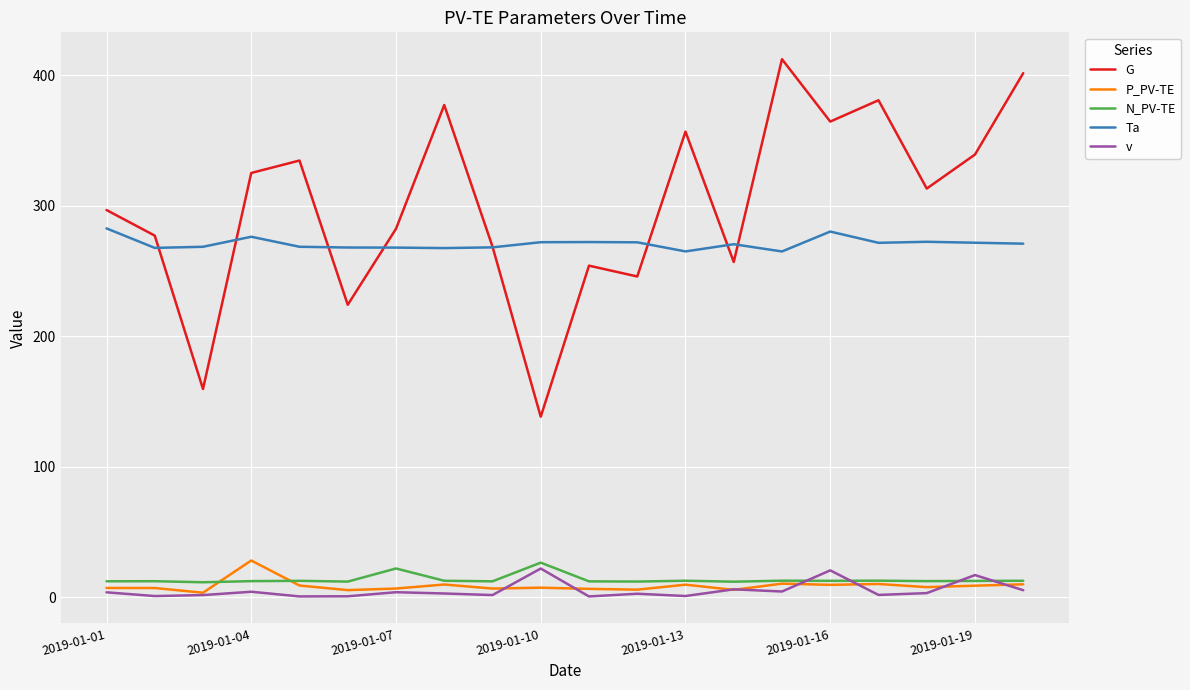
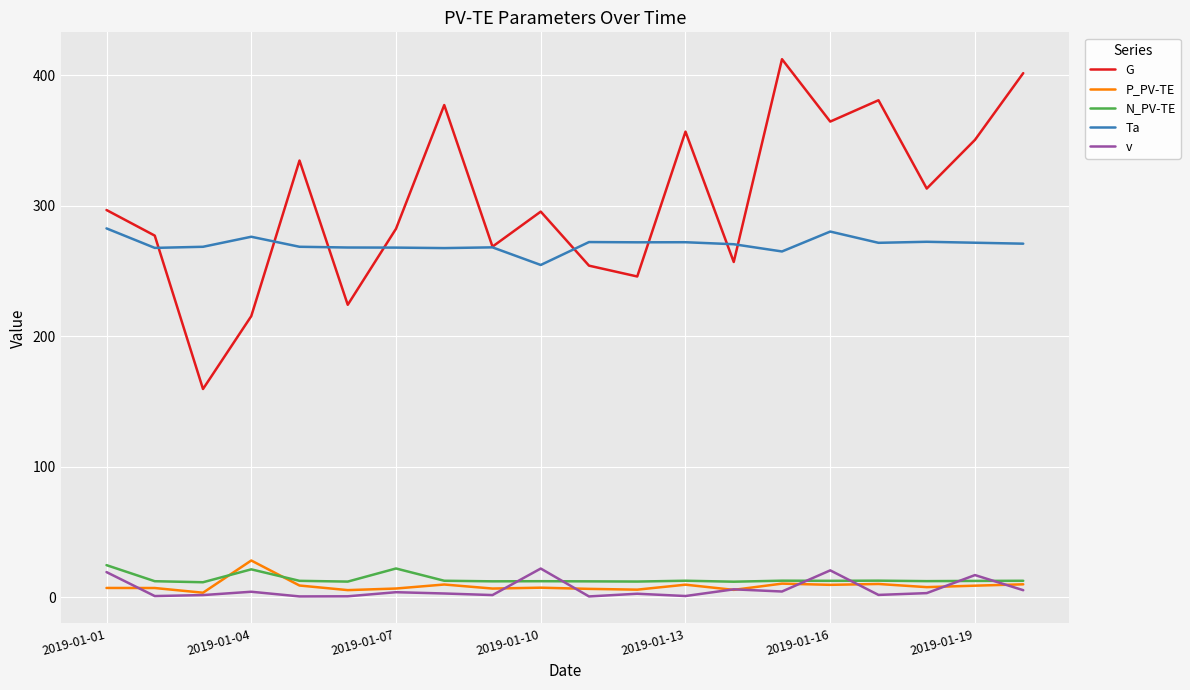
N_PV-TE, 2019-01-01: 12 -> 25
v, 2019-01-01: 4 -> 19
G, 2019-01-04: 325 -> 215
N_PV-TE, 2019-01-04: 12 -> 21
G, 2019-01-10: 138 -> 296
N_PV-TE, 2019-01-10: 26 -> 12
Ta, 2019-01-10: 272 -> 255
Ta, 2019-01-13: 265 -> 272
G, 2019-01-19: 339 -> 351
